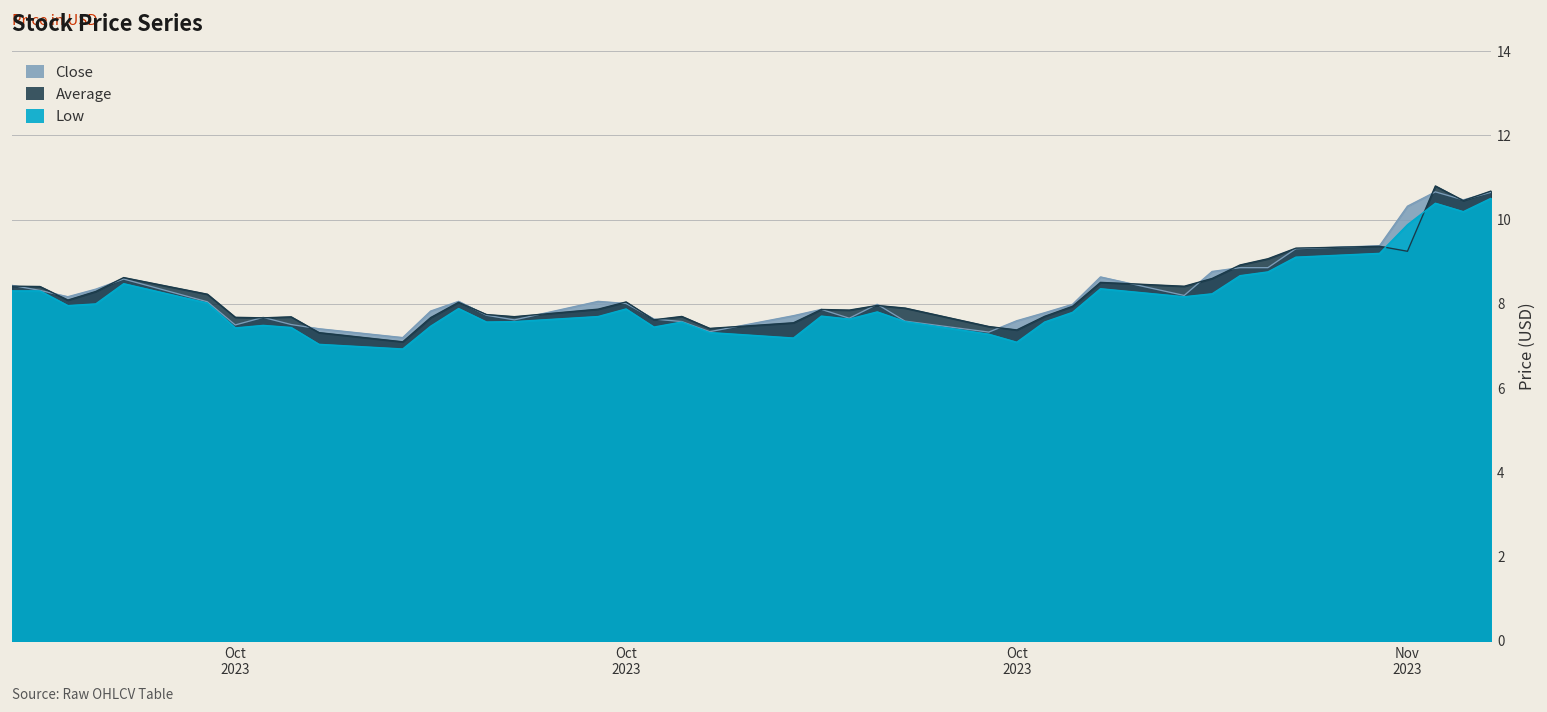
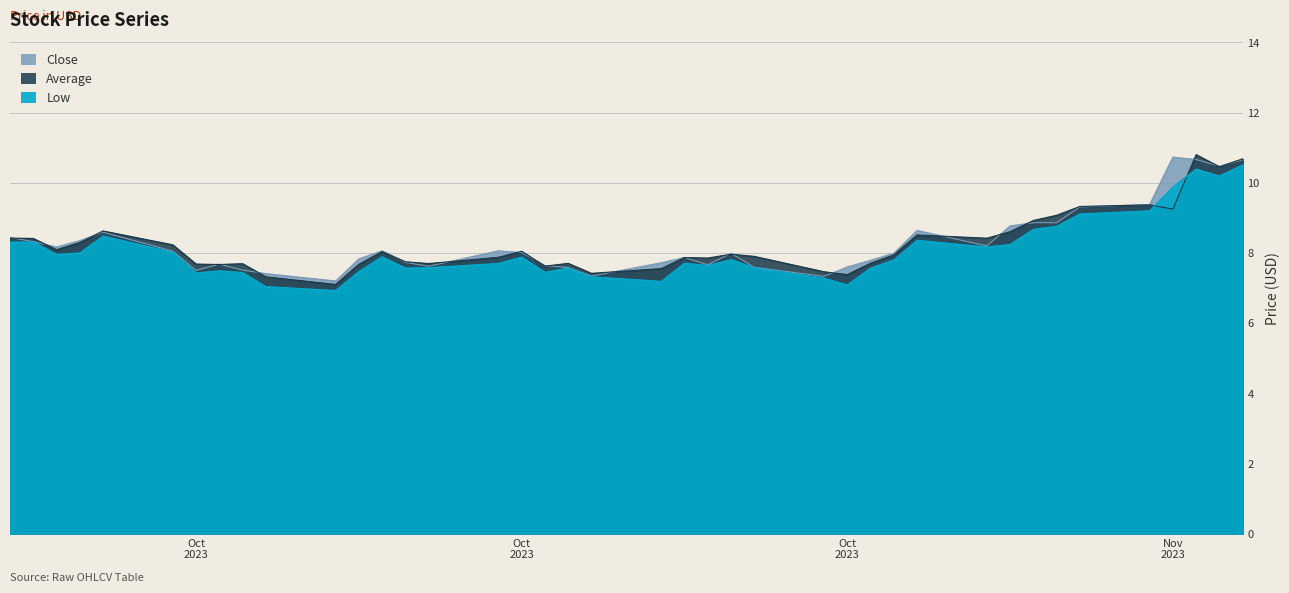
Close, Nov 2023: 10.3 -> 10.7
